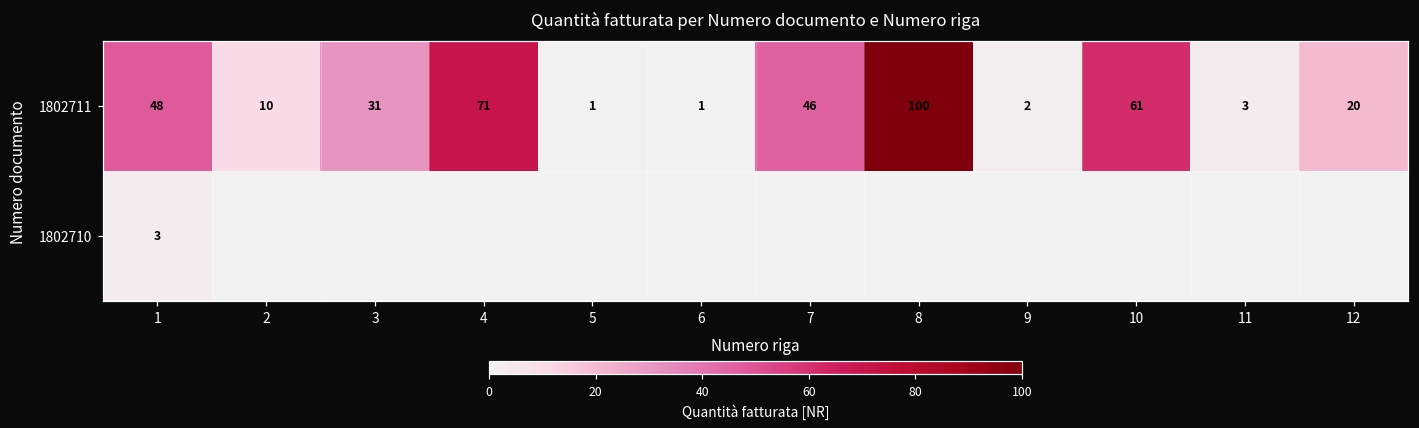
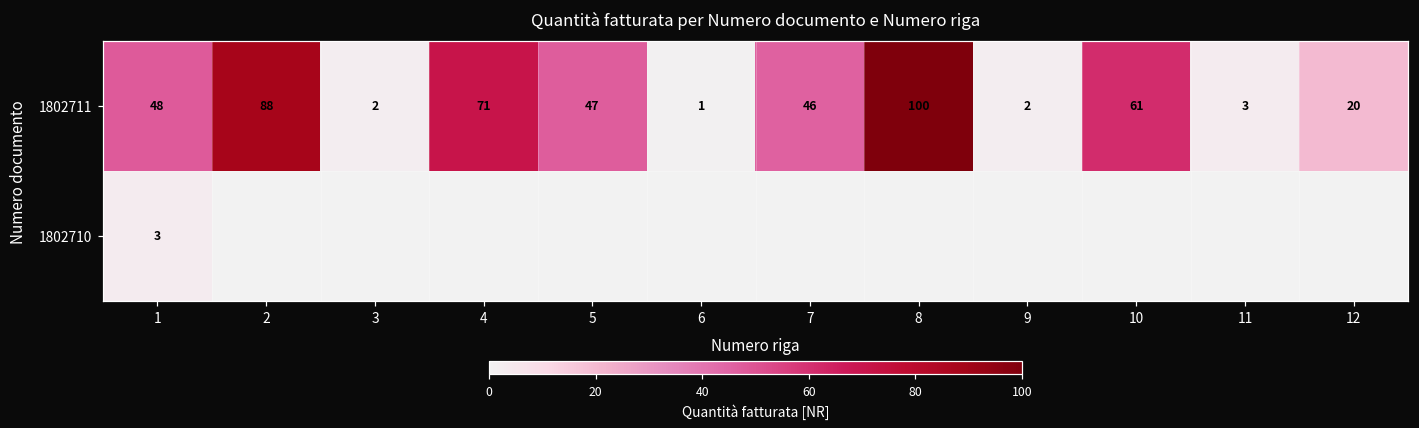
1802711, 2: 10 -> 88
1802711, 3: 31 -> 2
1802711, 5: 1 -> 47
